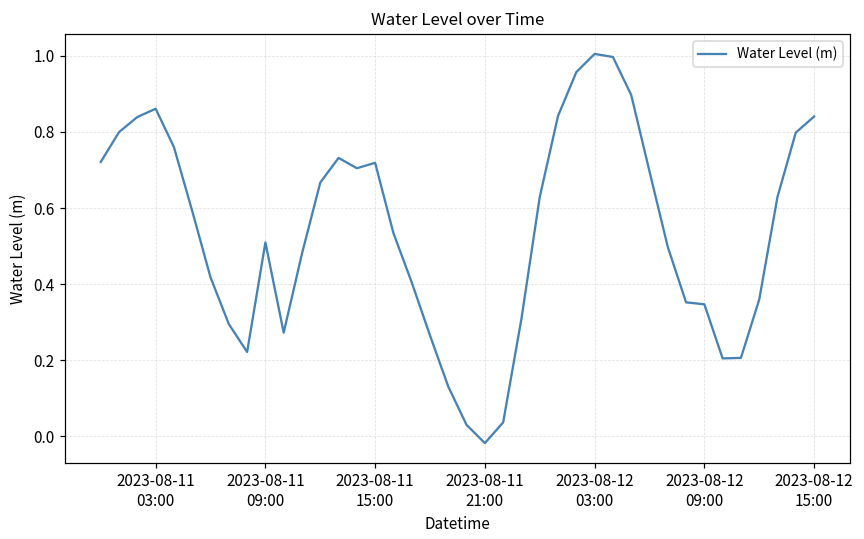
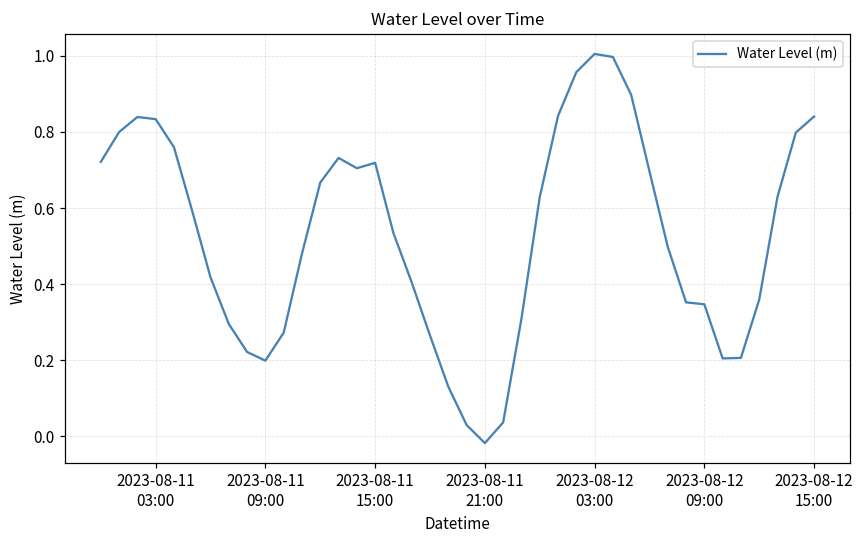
2023-08-11 03:00: 0.86 -> 0.83
2023-08-11 09:00: 0.51 -> 0.20
